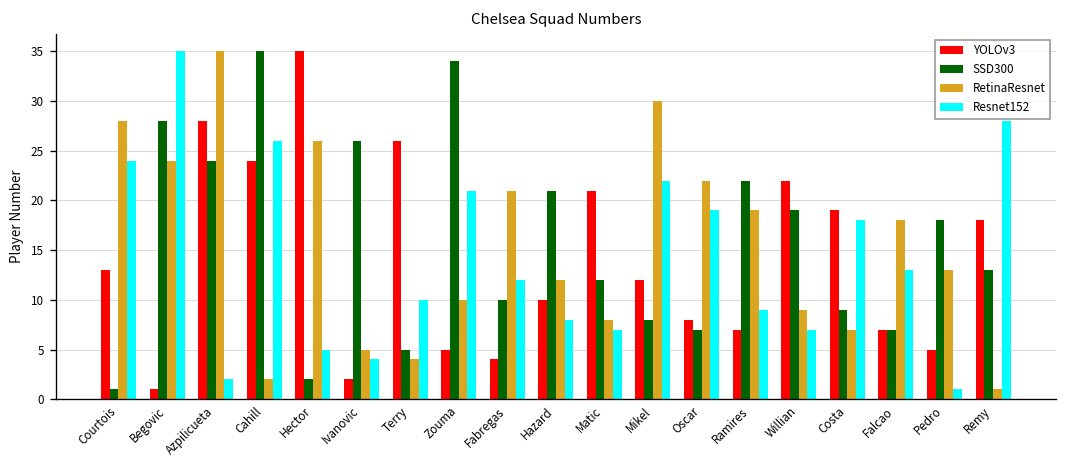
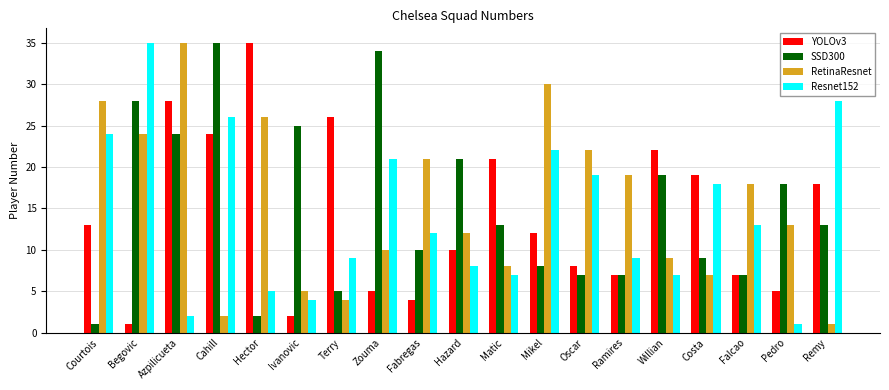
SSD300, Ivanovic: 26 -> 25
Resnet152, Terry: 10 -> 9
SSD300, Matic: 12 -> 13
SSD300, Ramires: 22 -> 7
